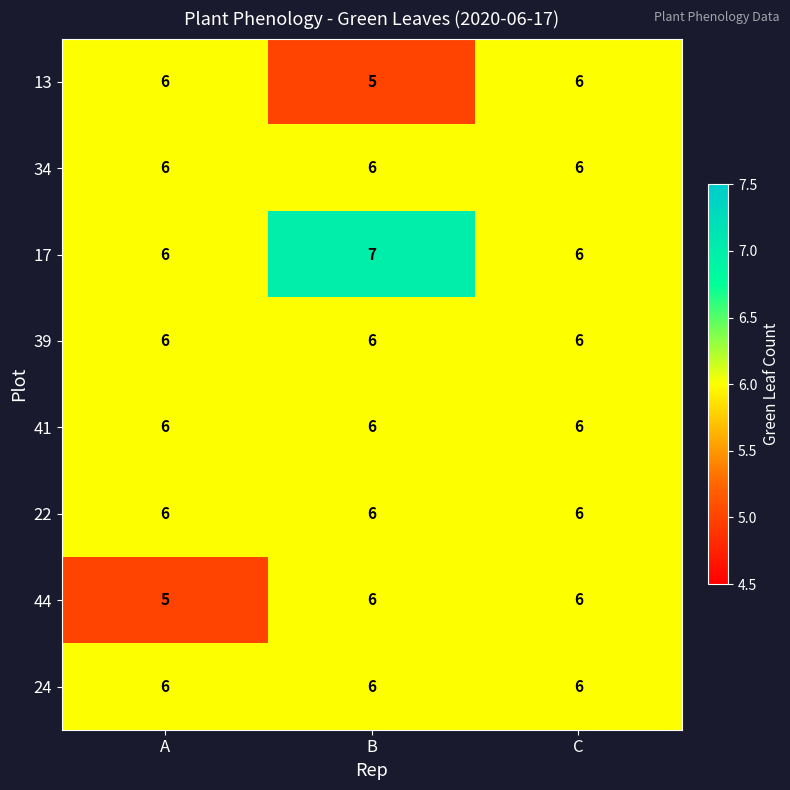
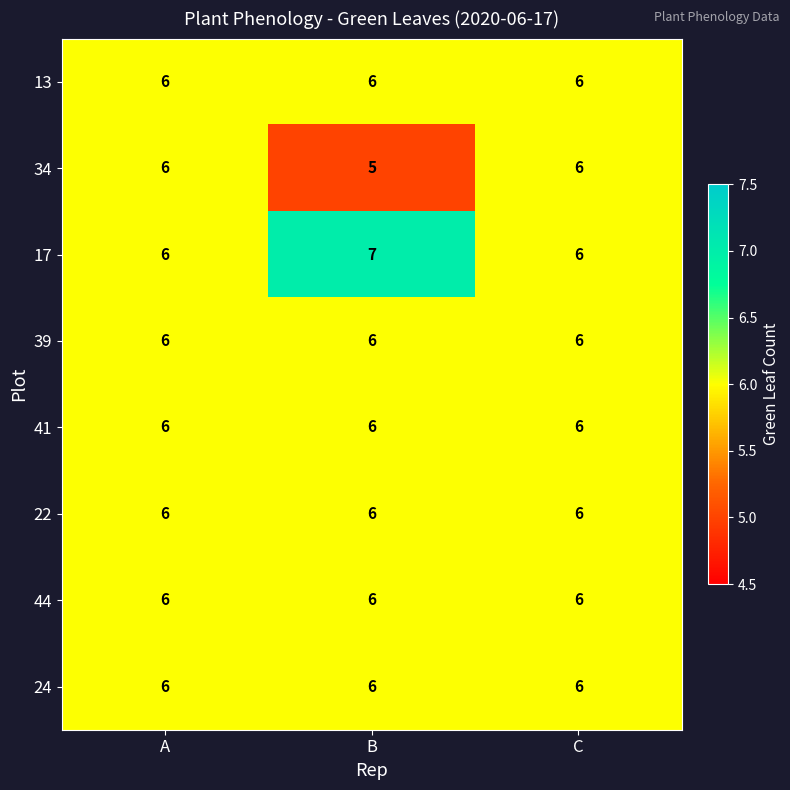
13, B: 5 -> 6
34, B: 6 -> 5
44, A: 5 -> 6
